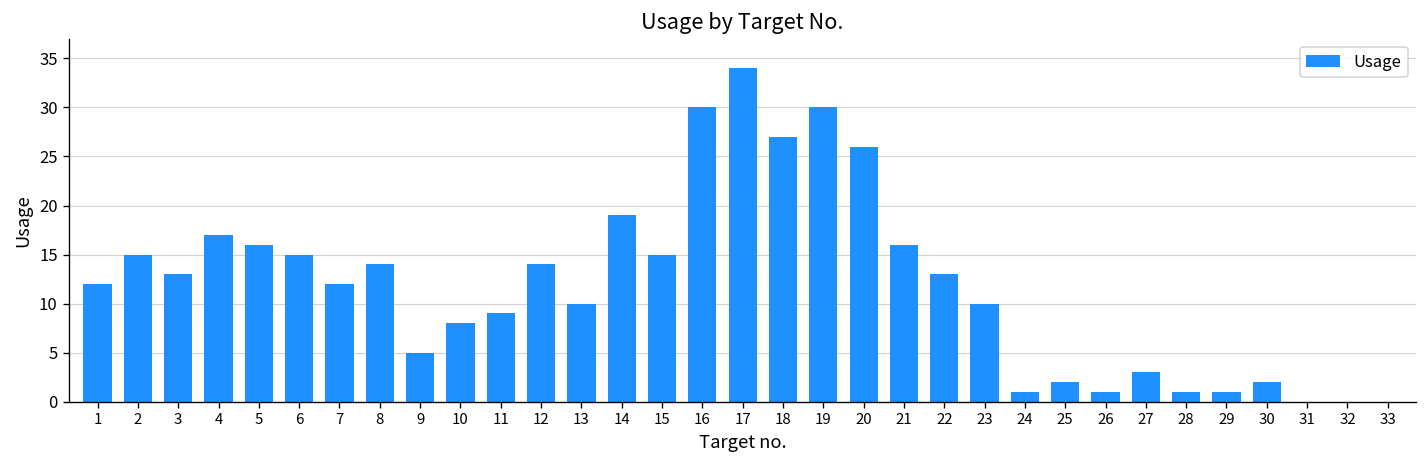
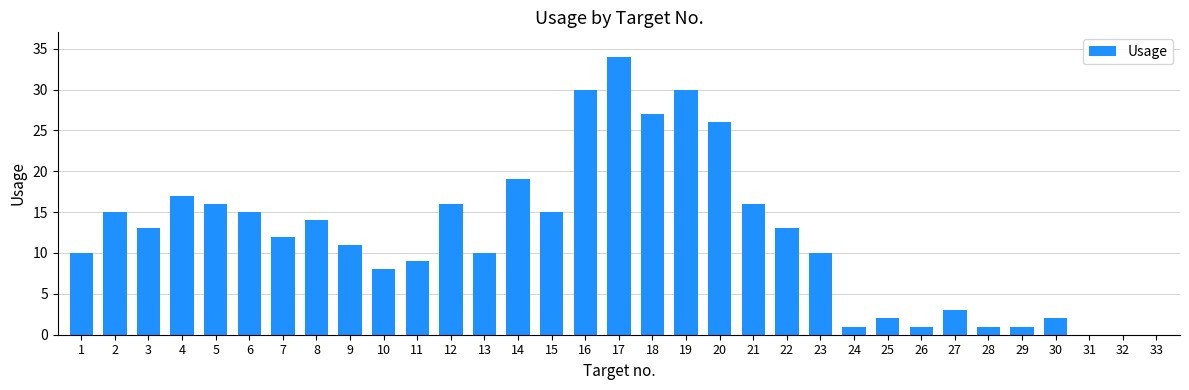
1: 12 -> 10
9: 5 -> 11
12: 14 -> 16
